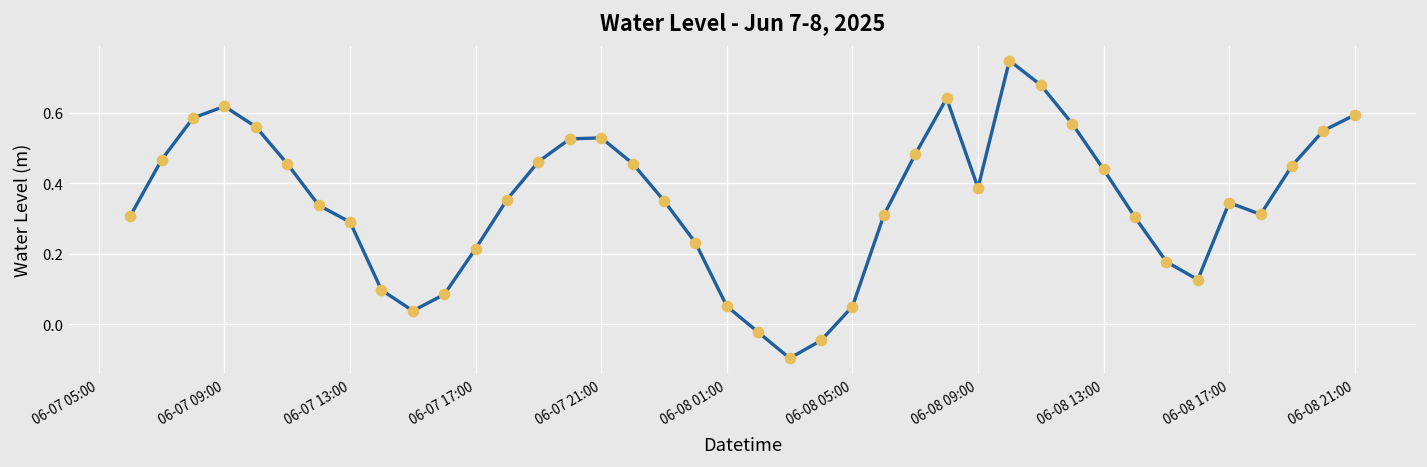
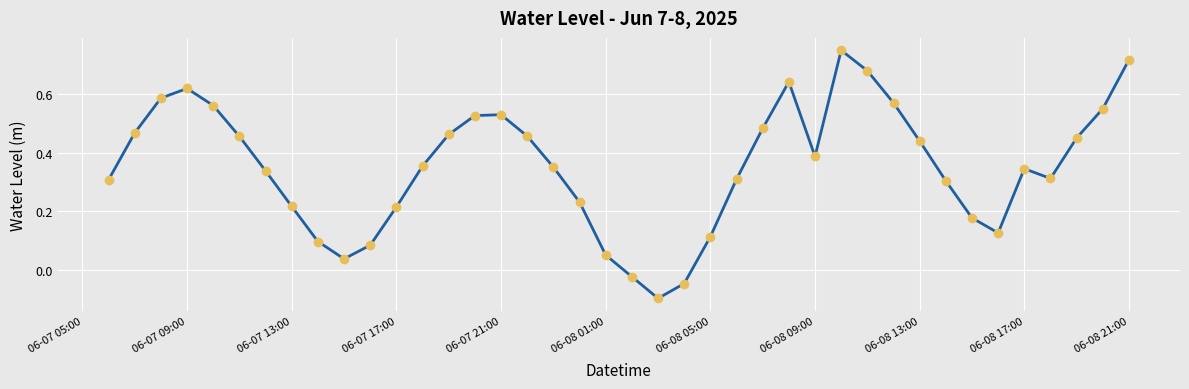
06-07 13:00: 0.29 -> 0.22
06-08 05:00: 0.05 -> 0.11
06-08 21:00: 0.59 -> 0.72
